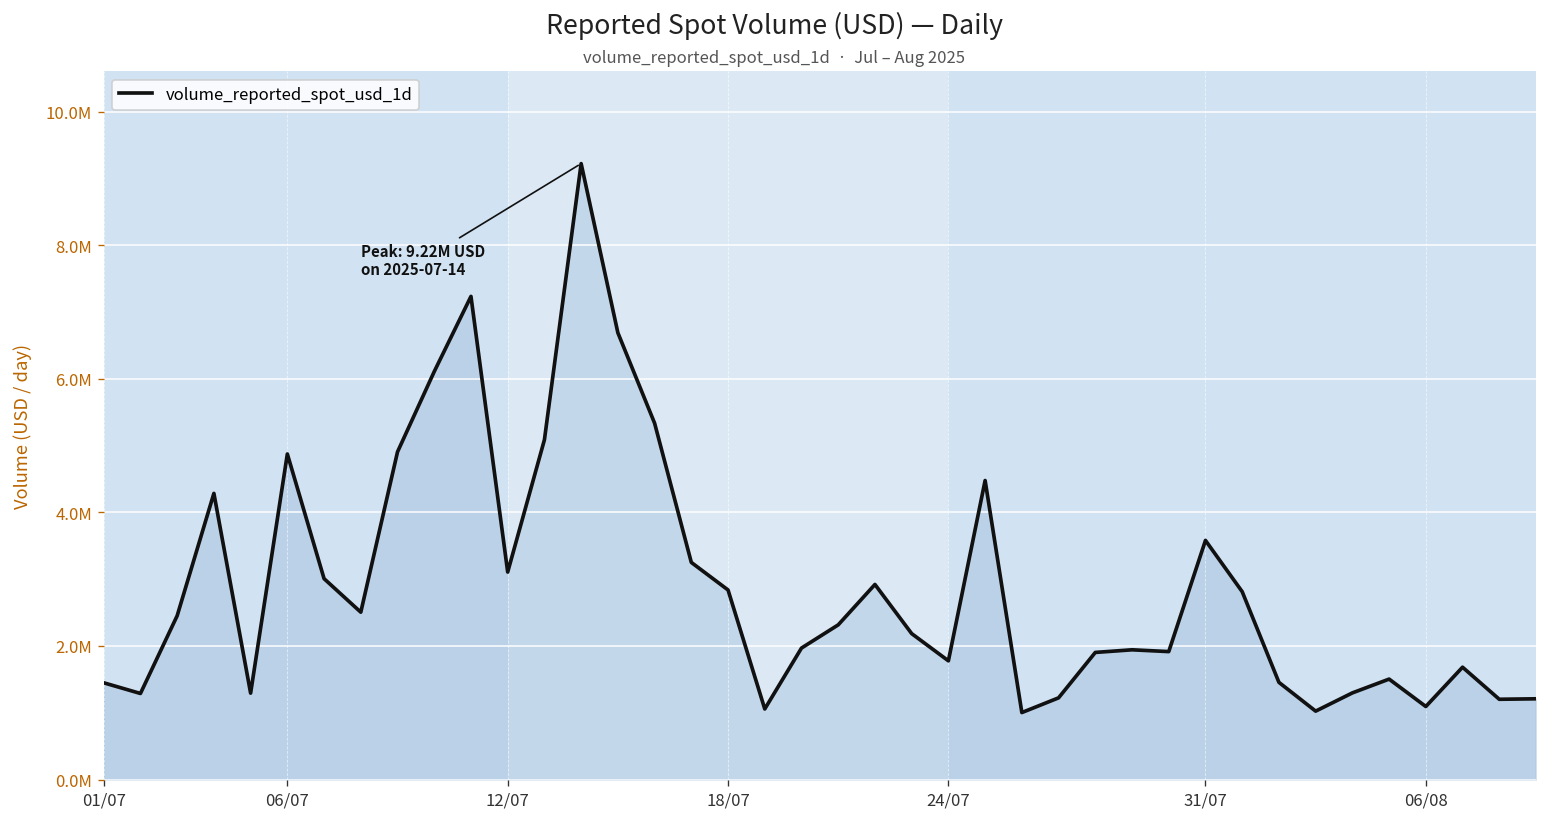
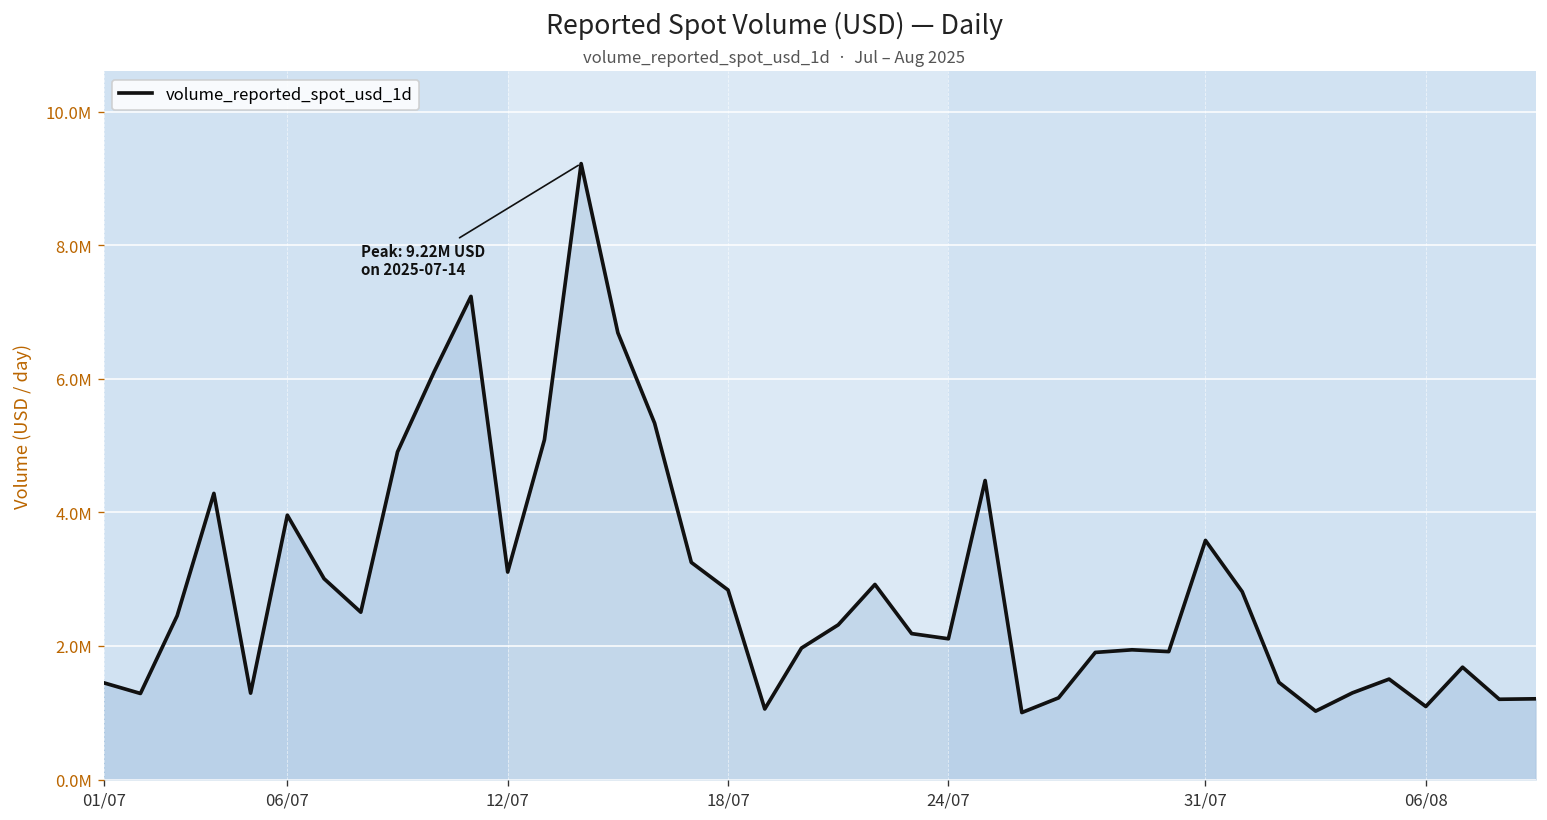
06/07: 4900000 -> 4000000
24/07: 1800000 -> 2100000
